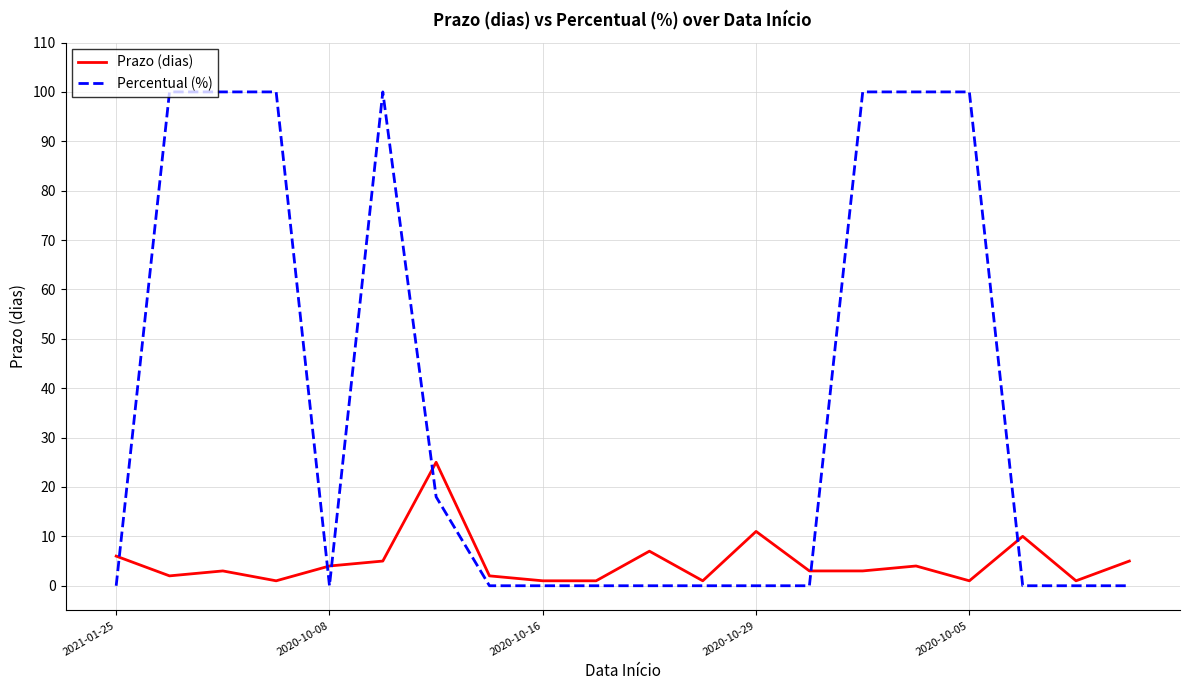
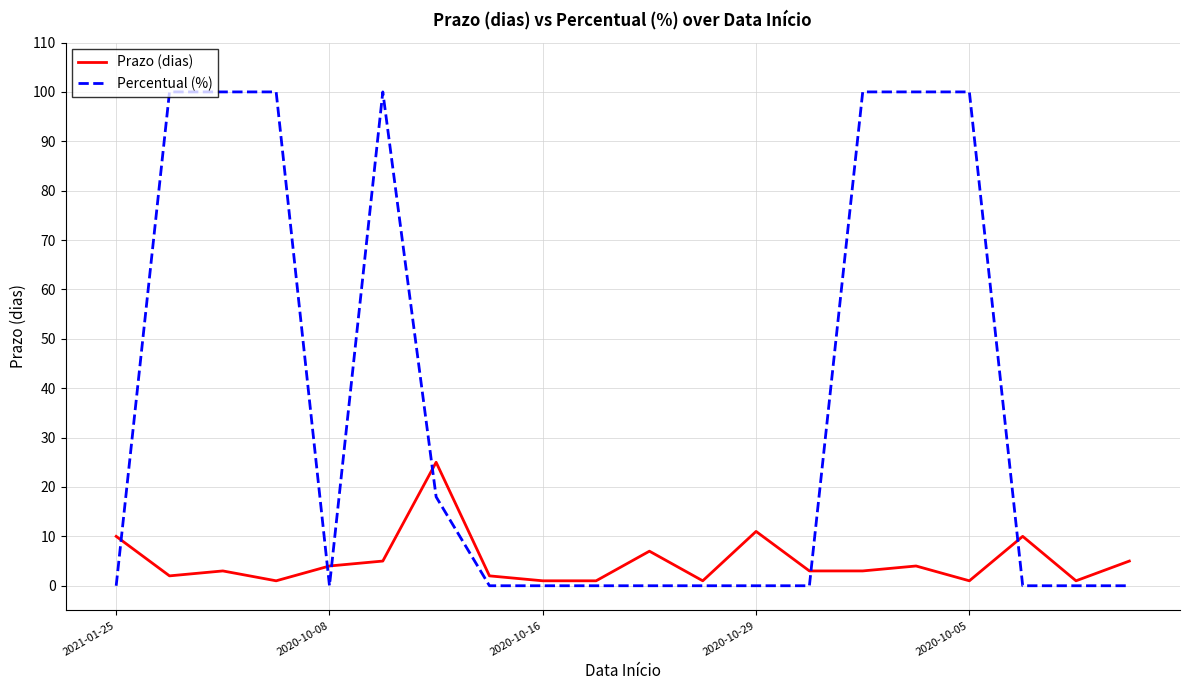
Prazo (dias), 2021-01-25: 6 -> 10
